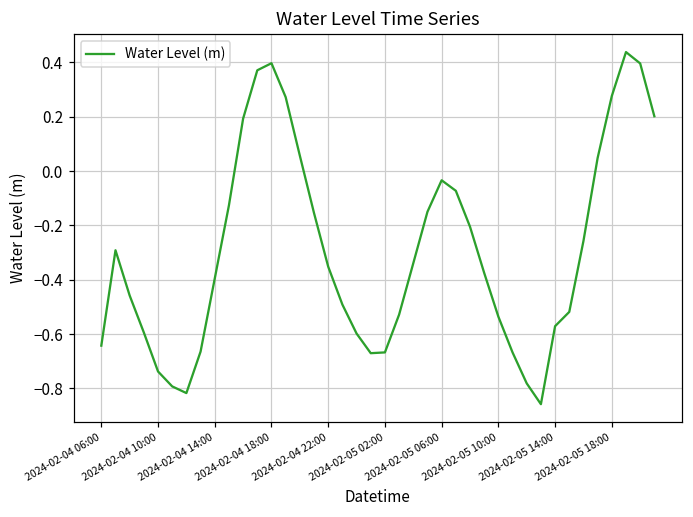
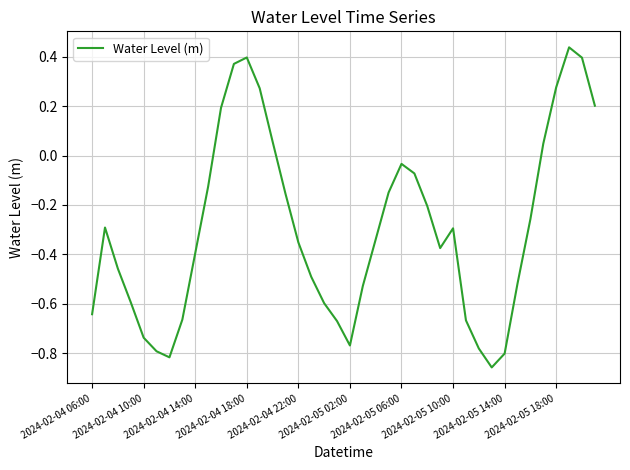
2024-02-05 02:00: -0.67 -> -0.77
2024-02-05 10:00: -0.54 -> -0.29
2024-02-05 14:00: -0.57 -> -0.80
